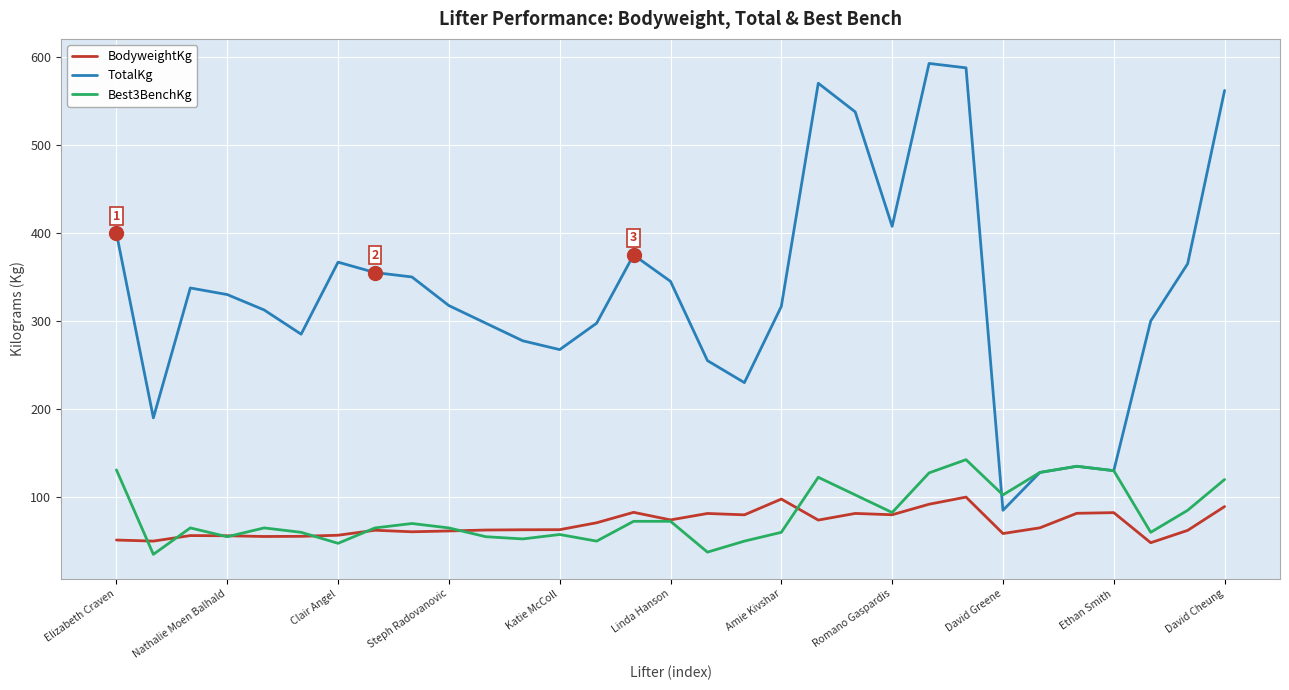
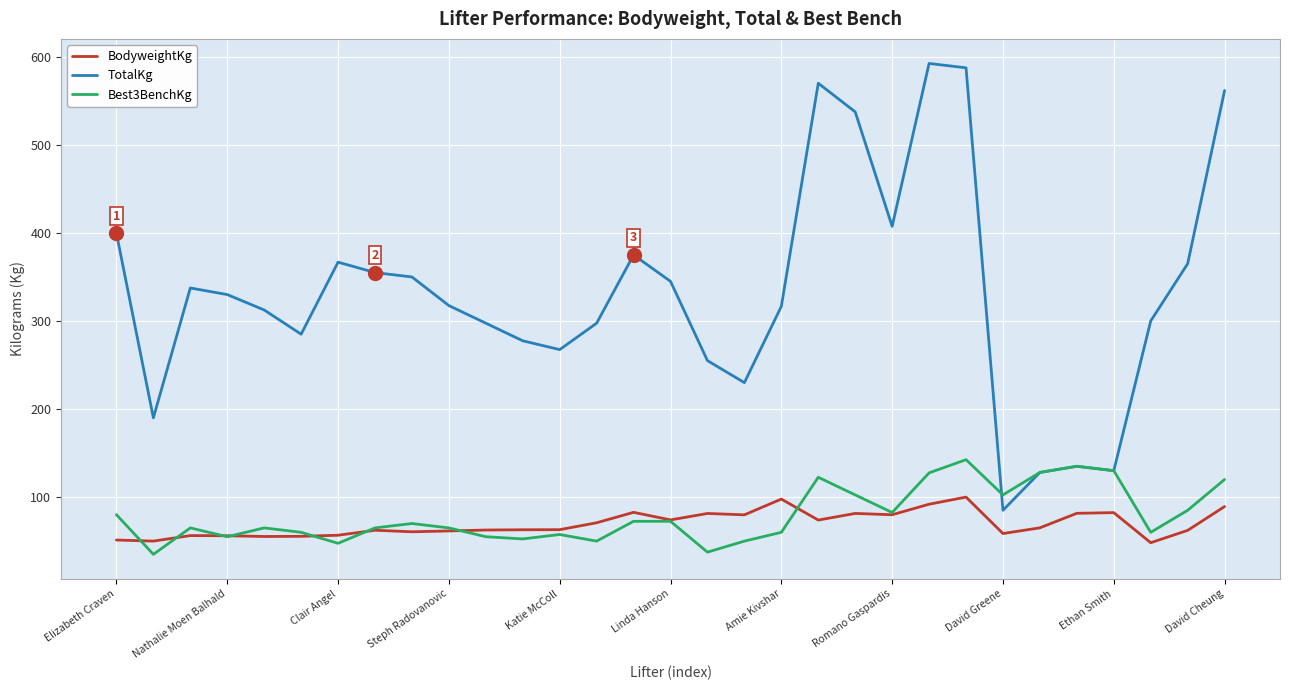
Best3BenchKg, Elizabeth Craven: 130 -> 80
